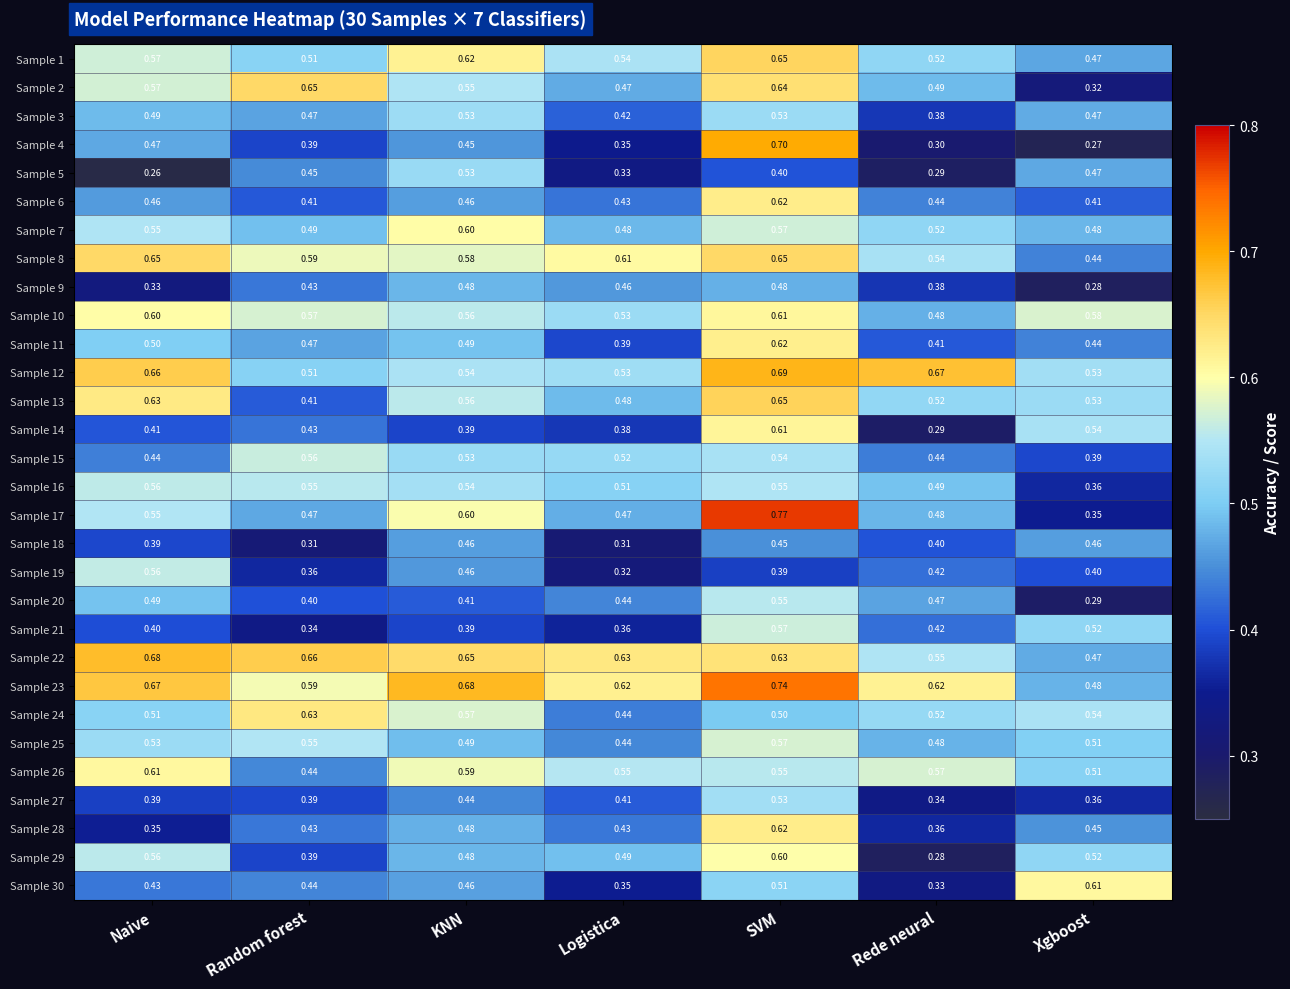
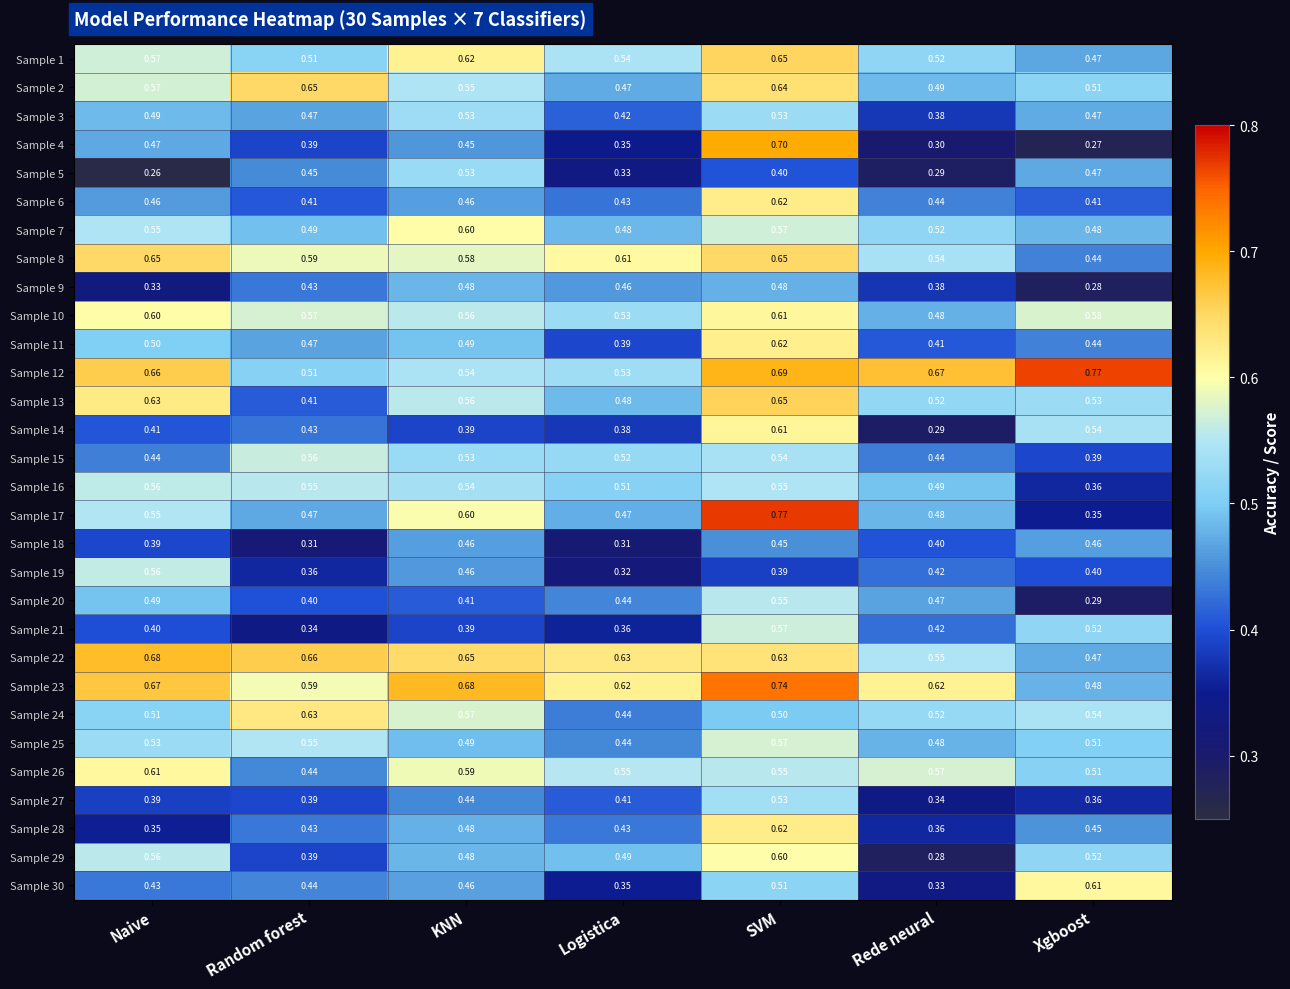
Sample 2, Xgboost: 0.32 -> 0.51
Sample 12, Xgboost: 0.53 -> 0.77
